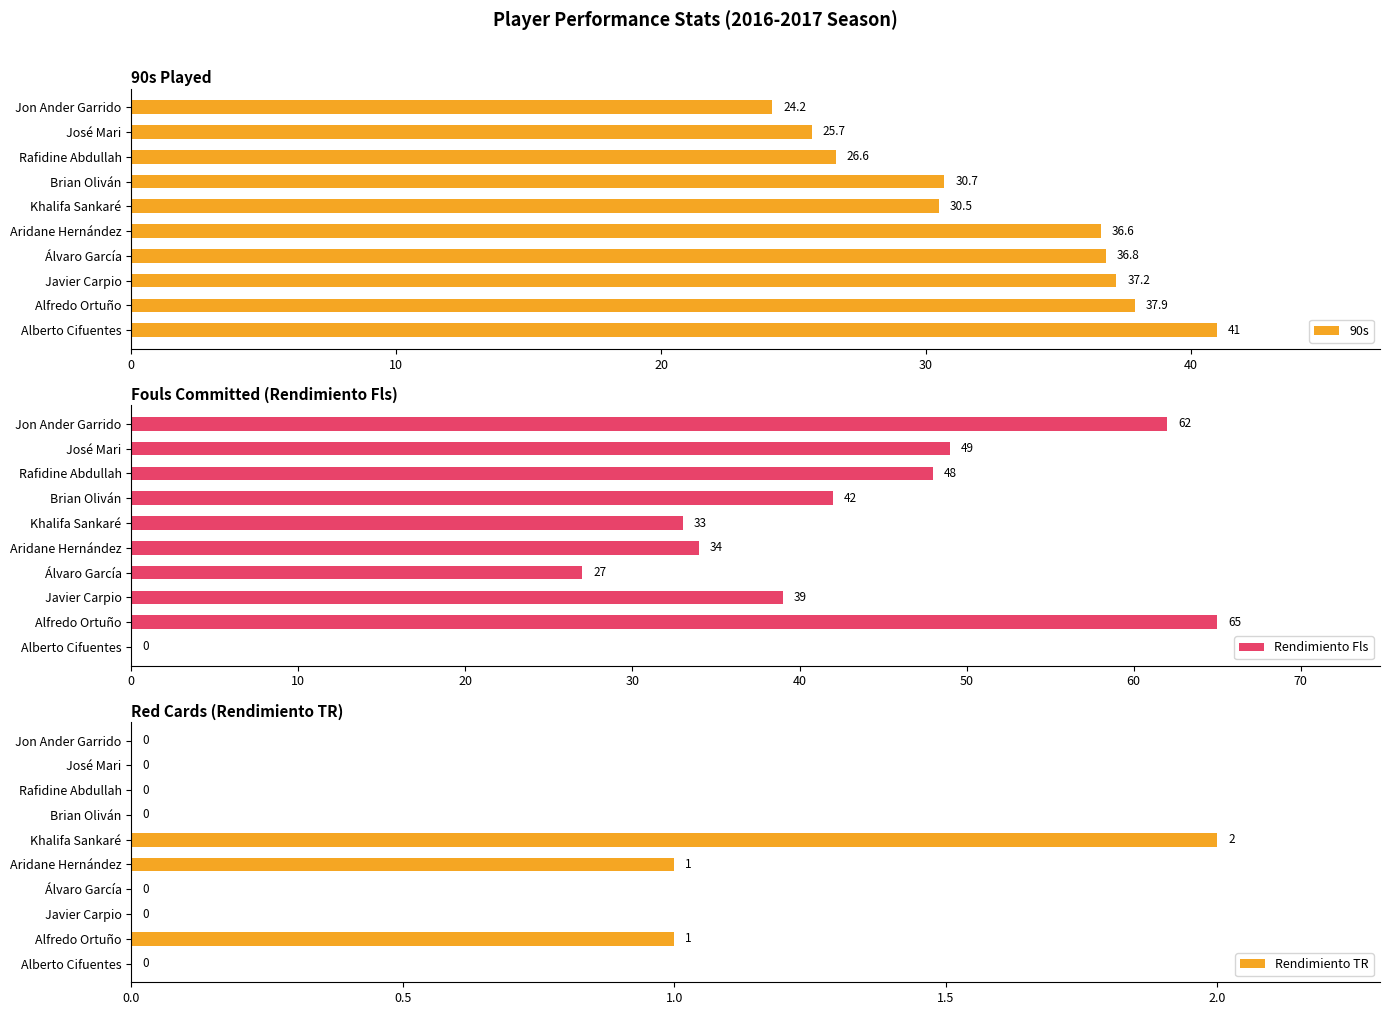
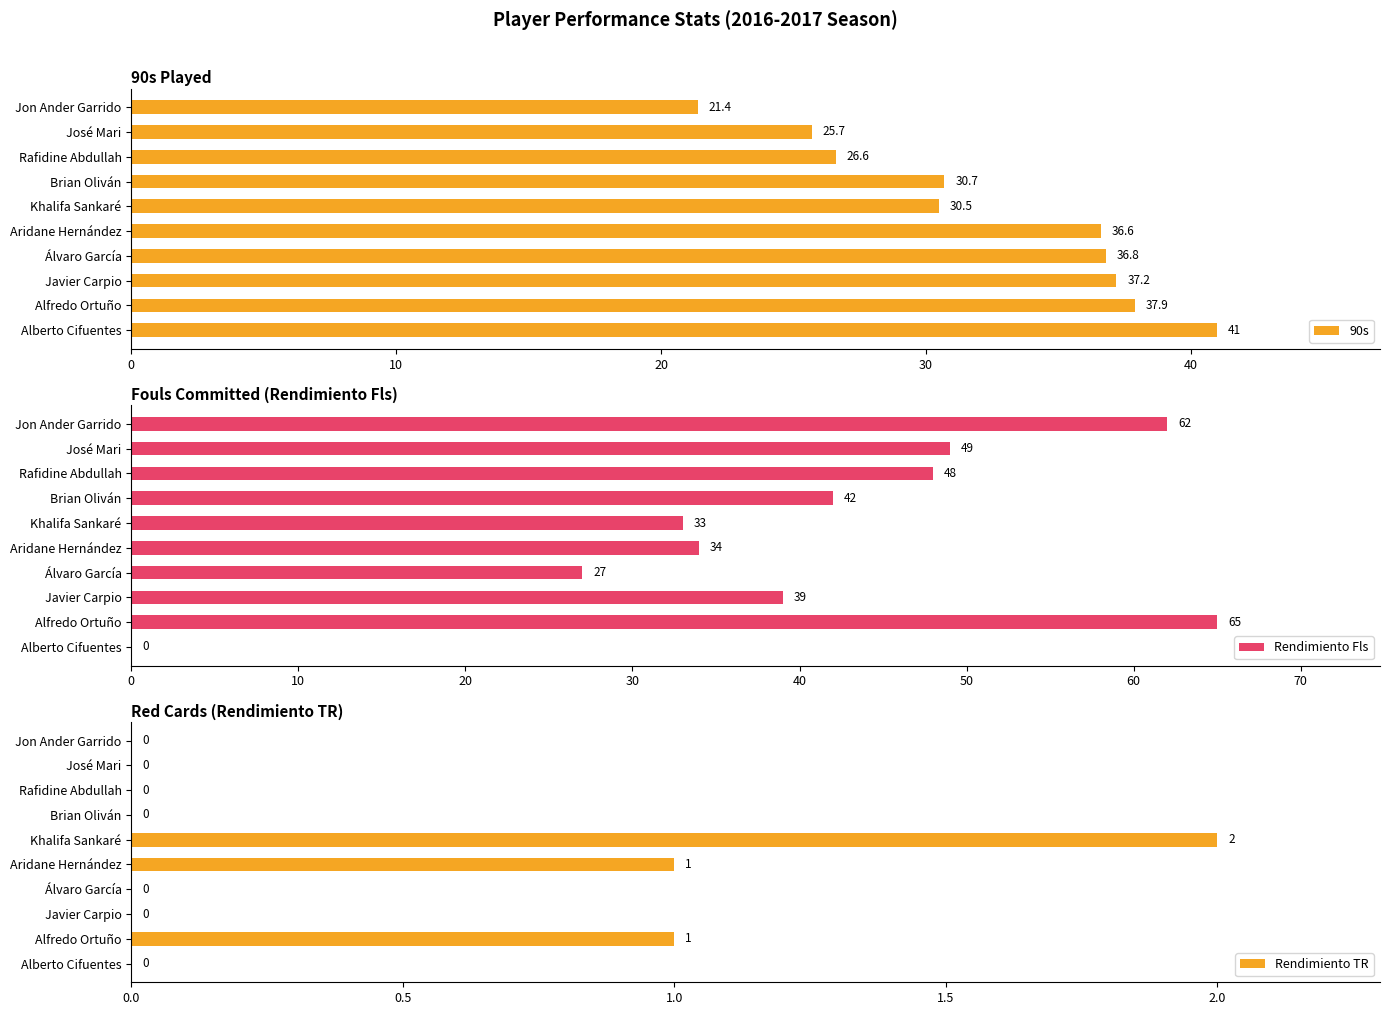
90s Played, Jon Ander Garrido: 24.2 -> 21.4
